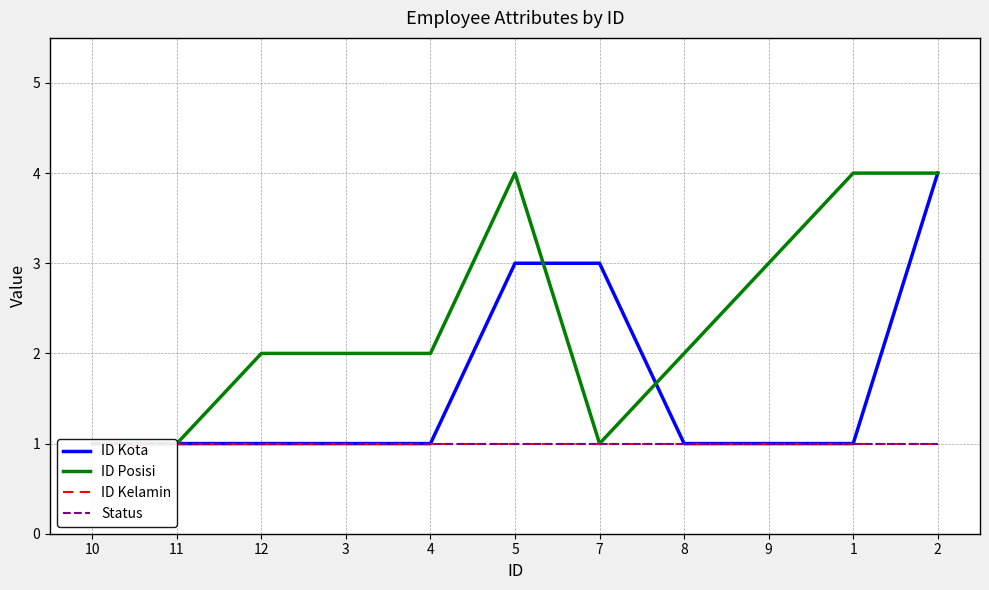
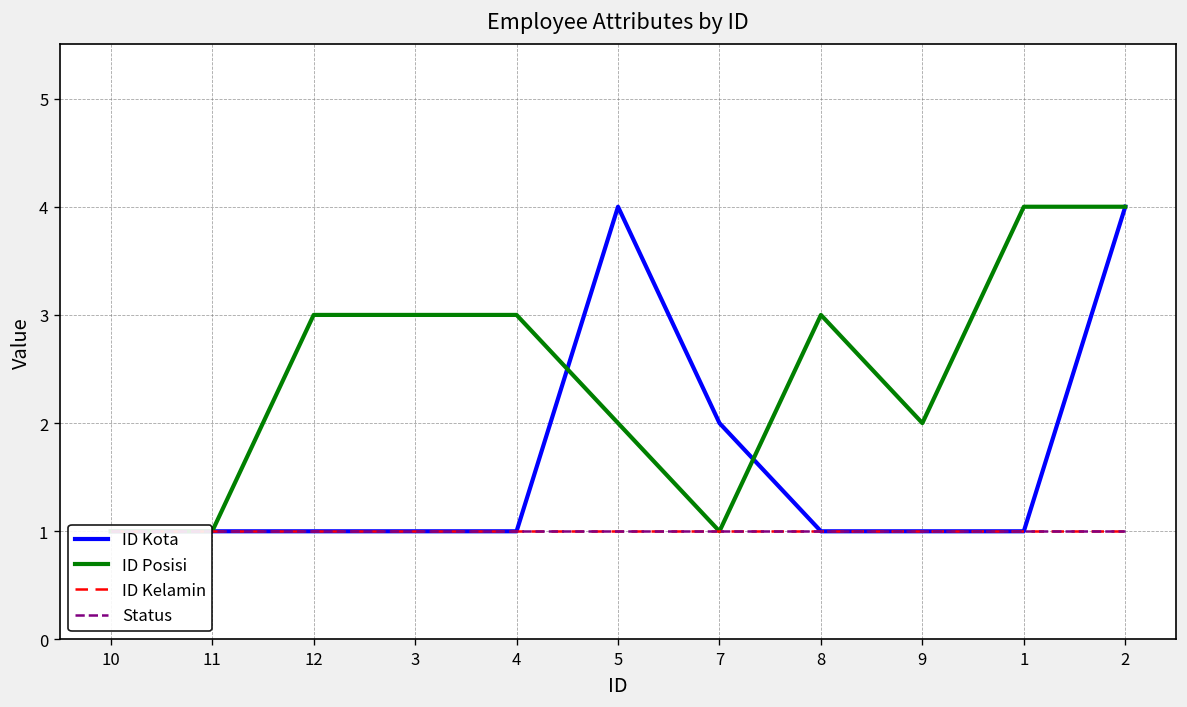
ID Posisi, 12: 2 -> 3
ID Posisi, 3: 2 -> 3
ID Posisi, 4: 2 -> 3
ID Kota, 5: 3 -> 4
ID Posisi, 5: 4 -> 2
ID Kota, 7: 3 -> 2
ID Posisi, 8: 2 -> 3
ID Posisi, 9: 3 -> 2
